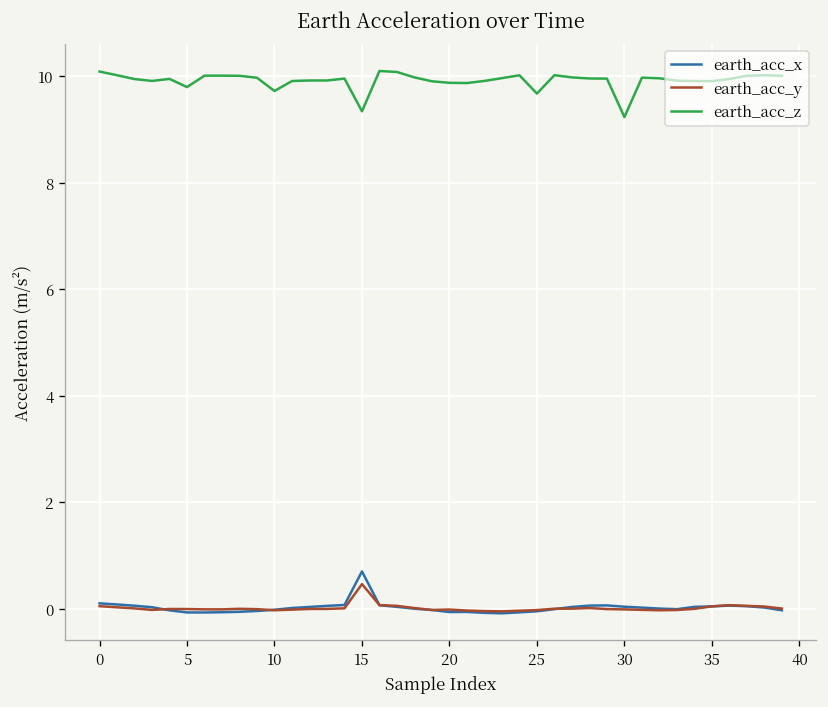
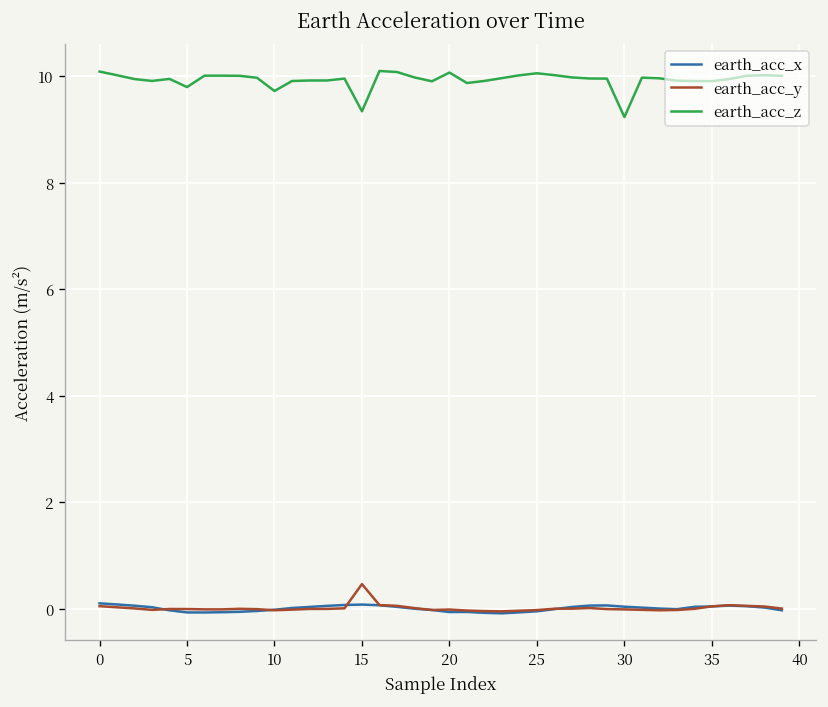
earth_acc_x, 15: 0.7 -> 0.1
earth_acc_z, 20: 9.9 -> 10.1
earth_acc_z, 25: 9.7 -> 10.1
